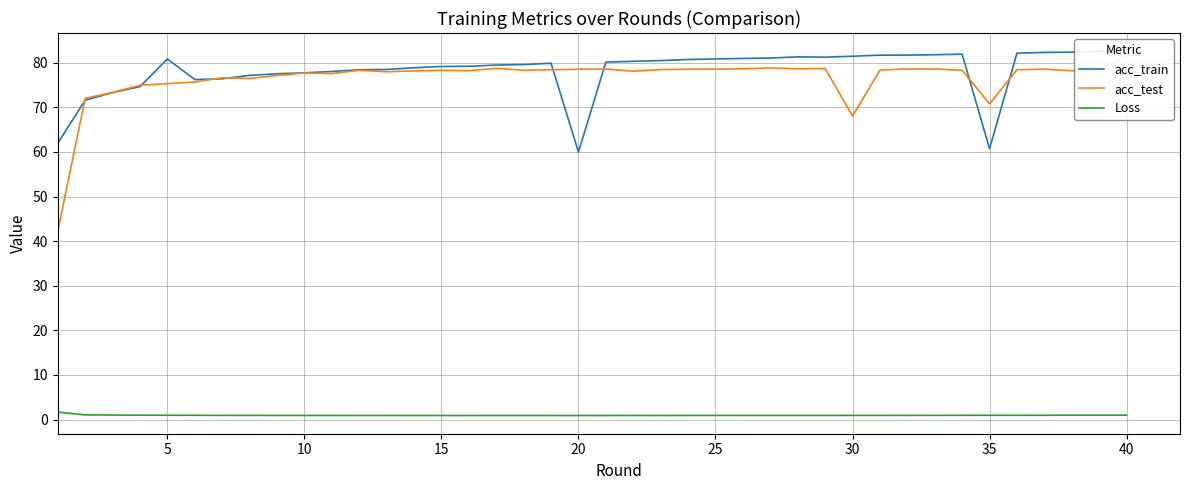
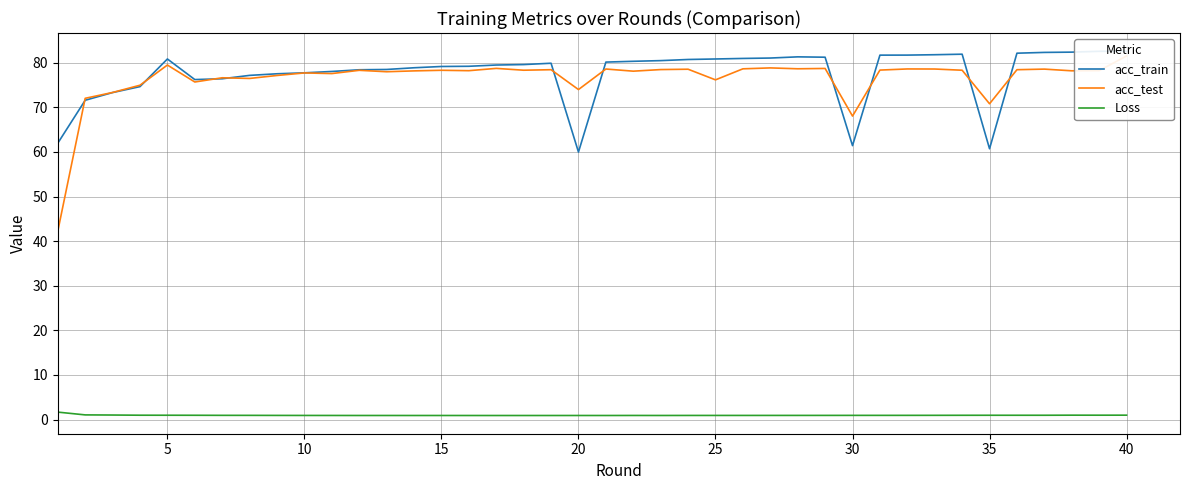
acc_test, 5: 75 -> 79
acc_test, 20: 79 -> 74
acc_test, 25: 79 -> 76
acc_train, 30: 81 -> 61
